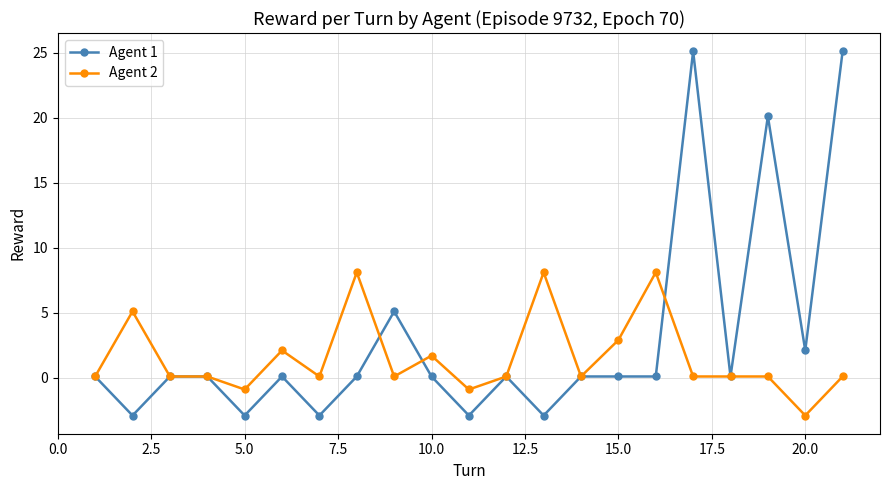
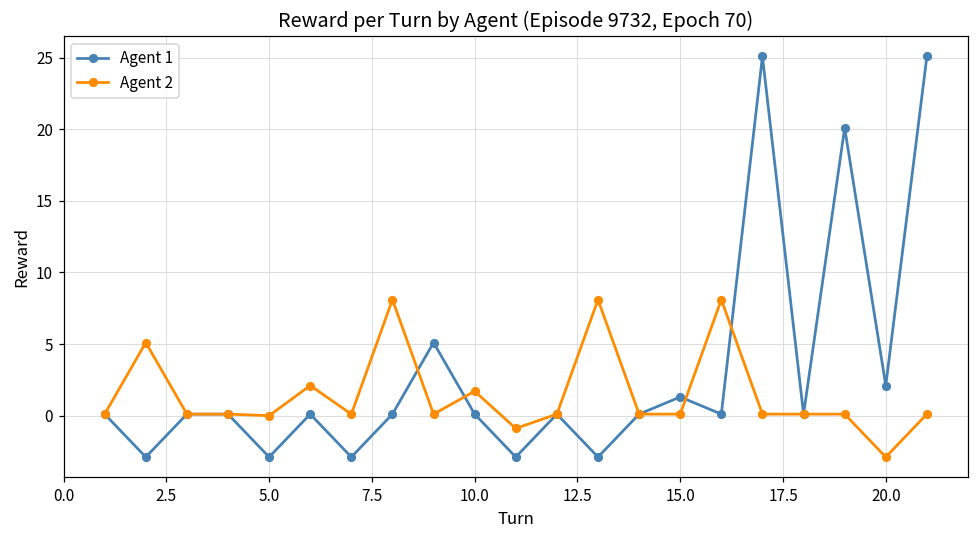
Agent 2, 5.0: -0.9 -> 0.0
Agent 1, 15.0: 0.1 -> 1.3
Agent 2, 15.0: 2.9 -> 0.1
